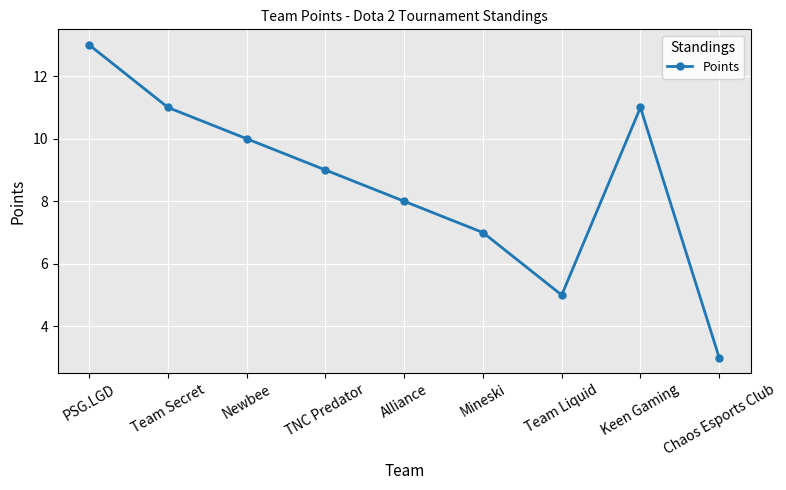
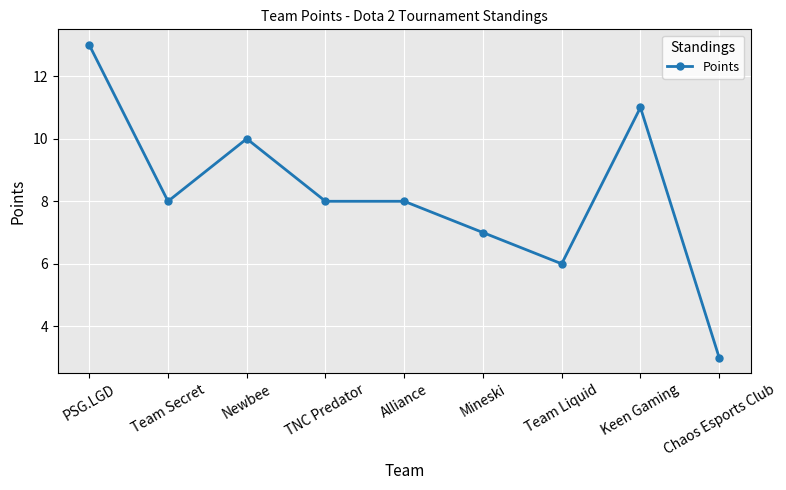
Team Secret: 11 -> 8
TNC Predator: 9 -> 8
Team Liquid: 5 -> 6
